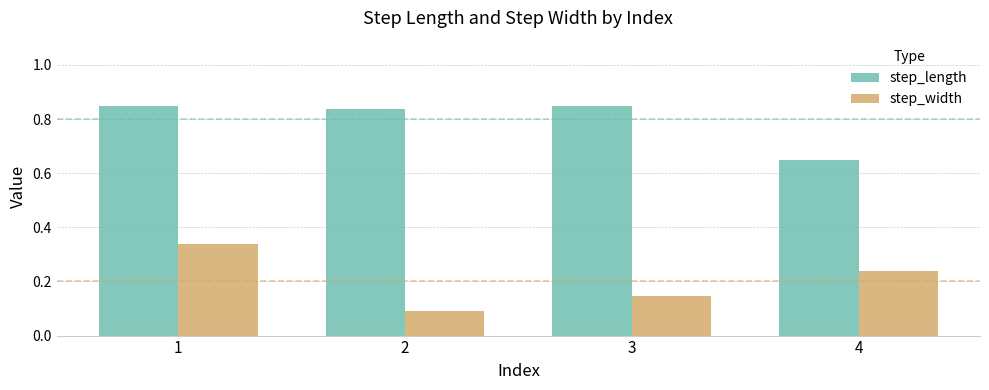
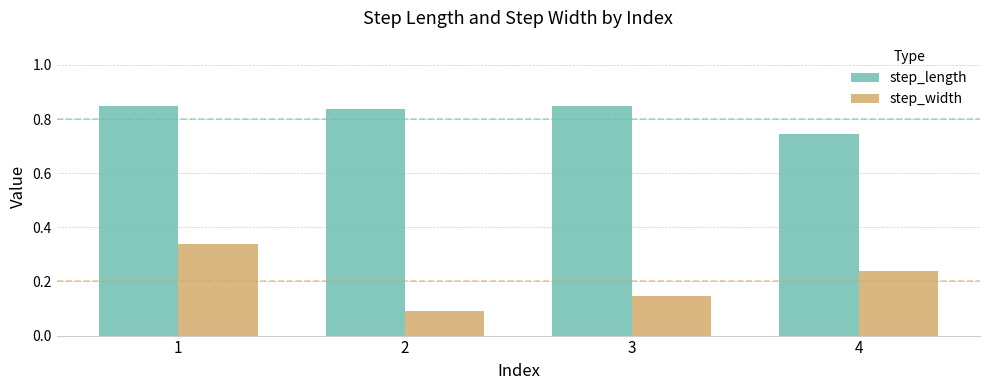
step_length, 4: 0.65 -> 0.75
